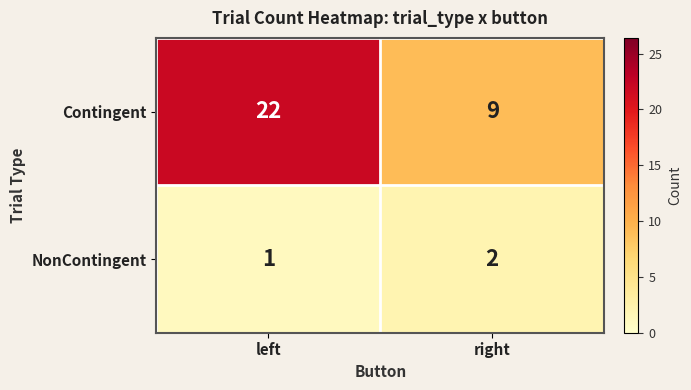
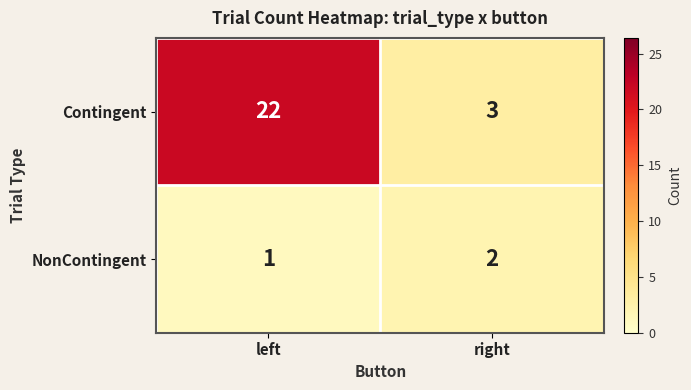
Contingent, right: 9 -> 3
